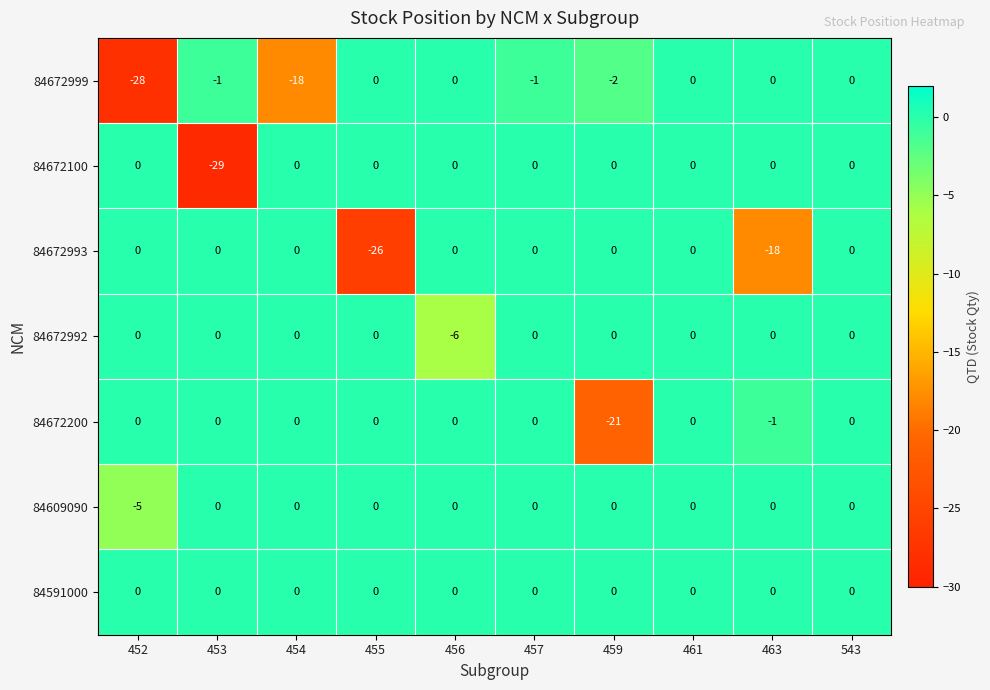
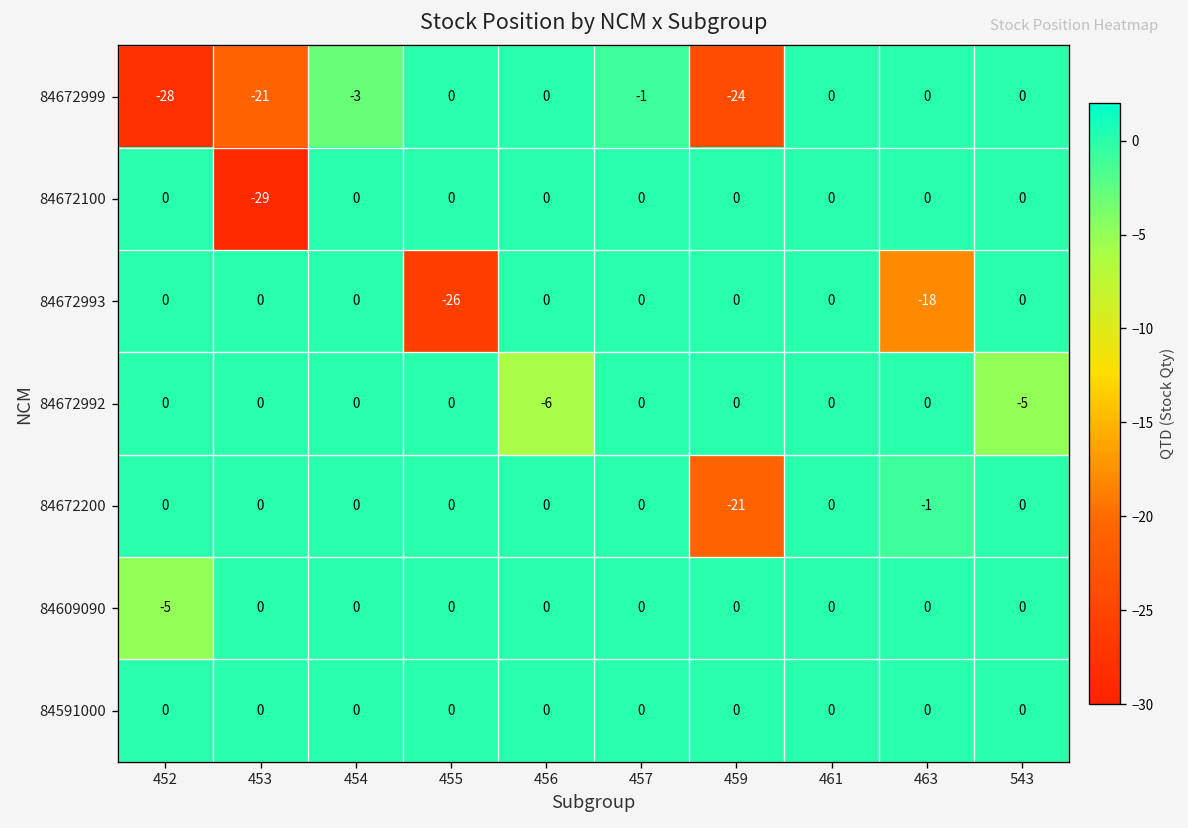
84672999, 453: -1 -> -21
84672999, 454: -18 -> -3
84672999, 459: -2 -> -24
84672992, 543: 0 -> -5
